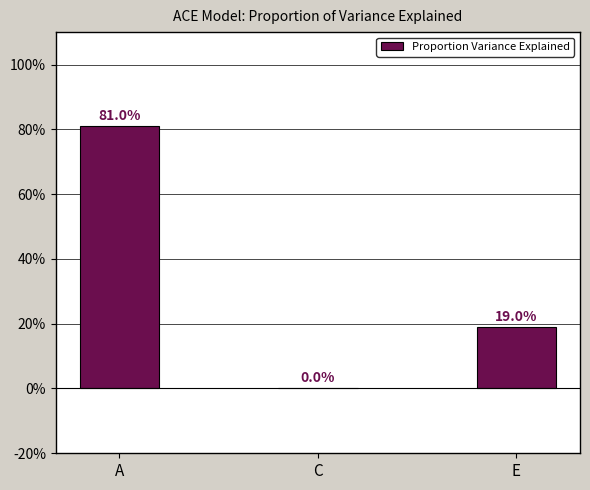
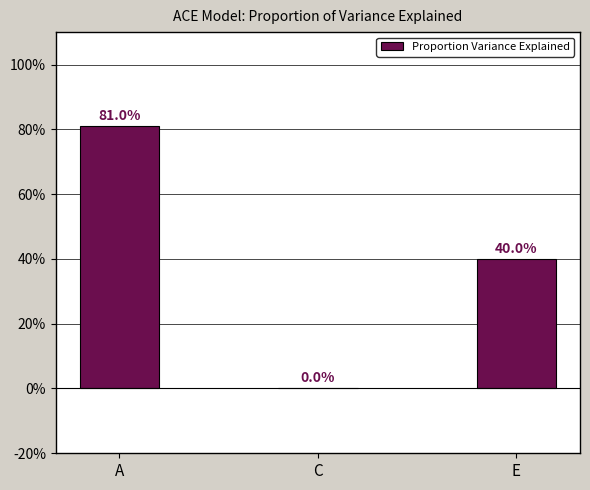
E: 19.0% -> 40.0%
